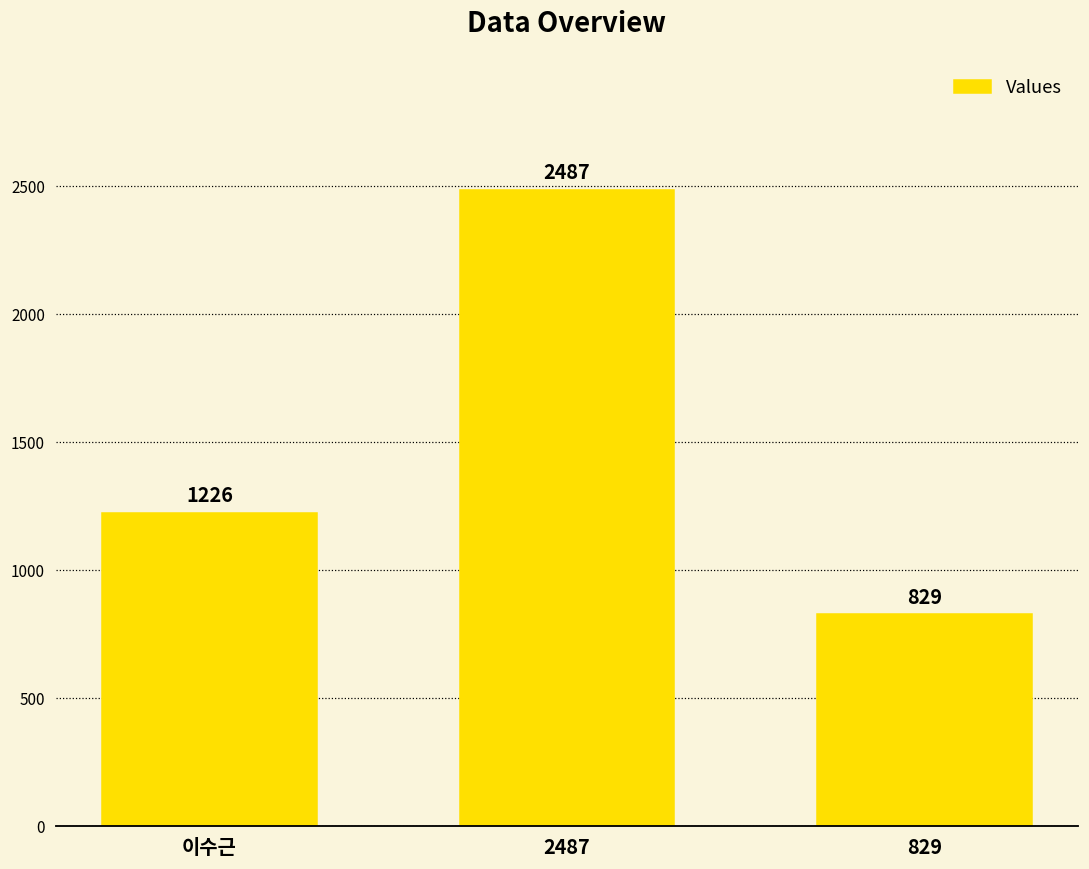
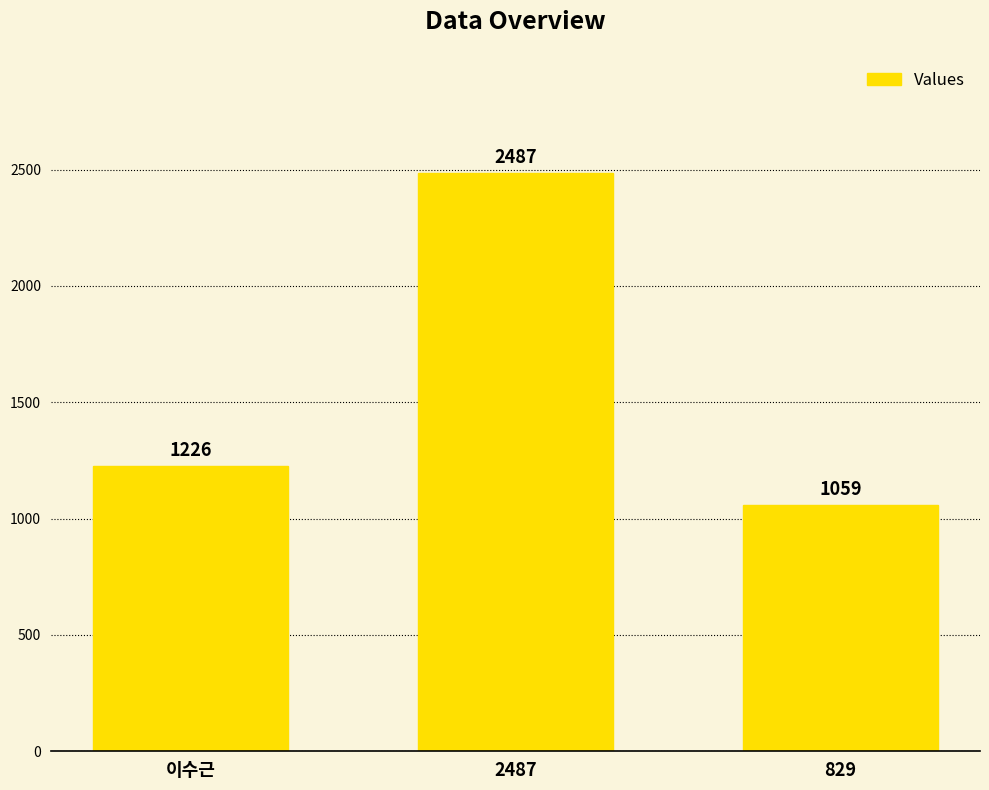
829: 829 -> 1059
